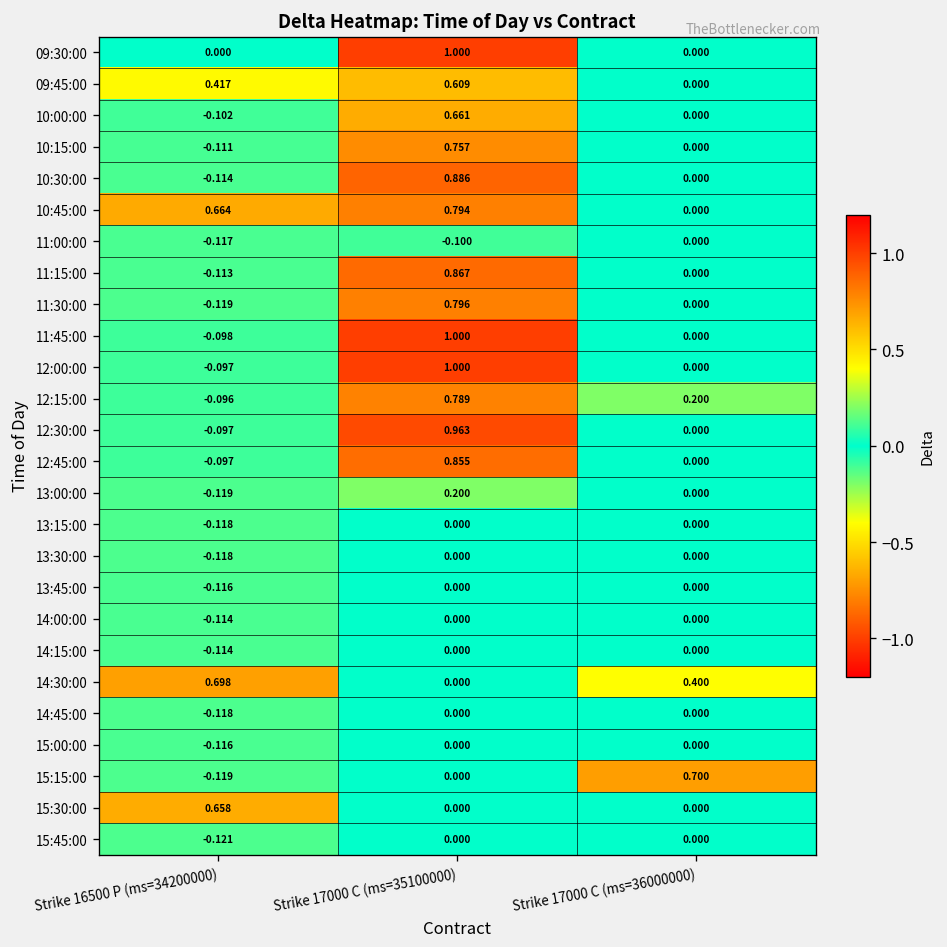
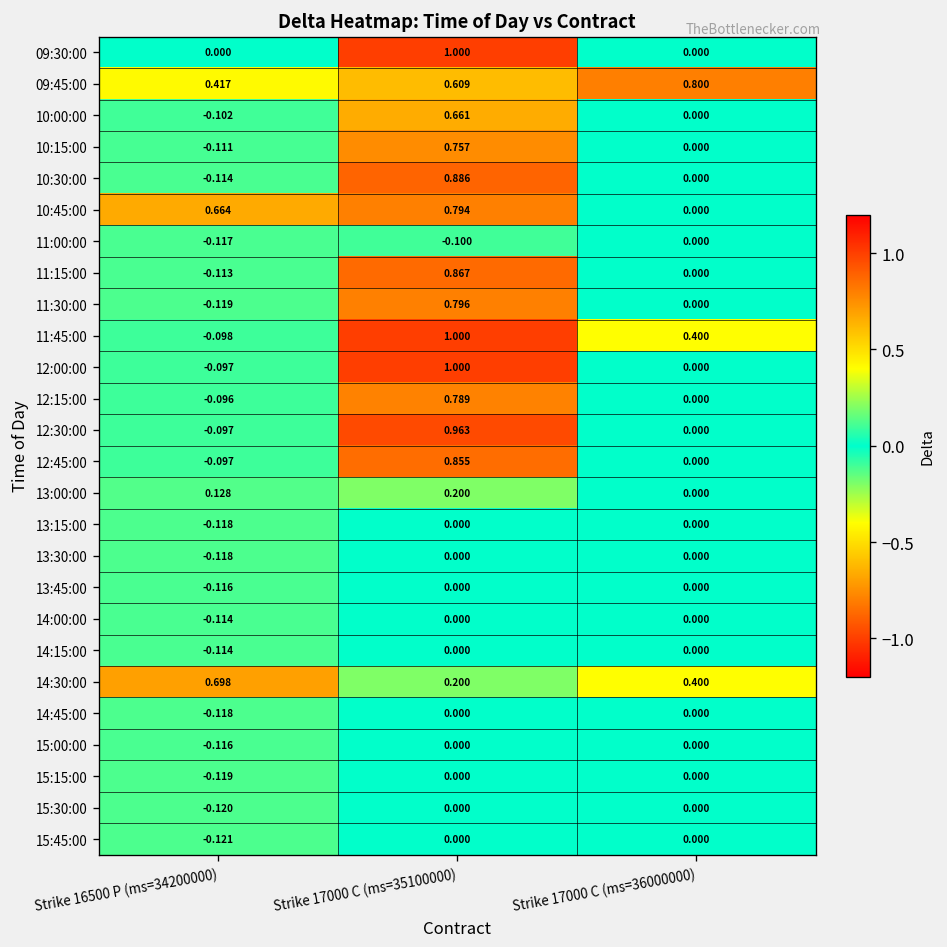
09:45:00, Strike 17000 C (ms=36000000): 0.000 -> 0.800
11:45:00, Strike 17000 C (ms=36000000): 0.000 -> 0.400
12:15:00, Strike 17000 C (ms=36000000): 0.200 -> 0.000
13:00:00, Strike 16500 P (ms=34200000): -0.119 -> 0.128
14:30:00, Strike 17000 C (ms=35100000): 0.000 -> 0.200
15:15:00, Strike 17000 C (ms=36000000): 0.700 -> 0.000
15:30:00, Strike 16500 P (ms=34200000): 0.658 -> -0.120
